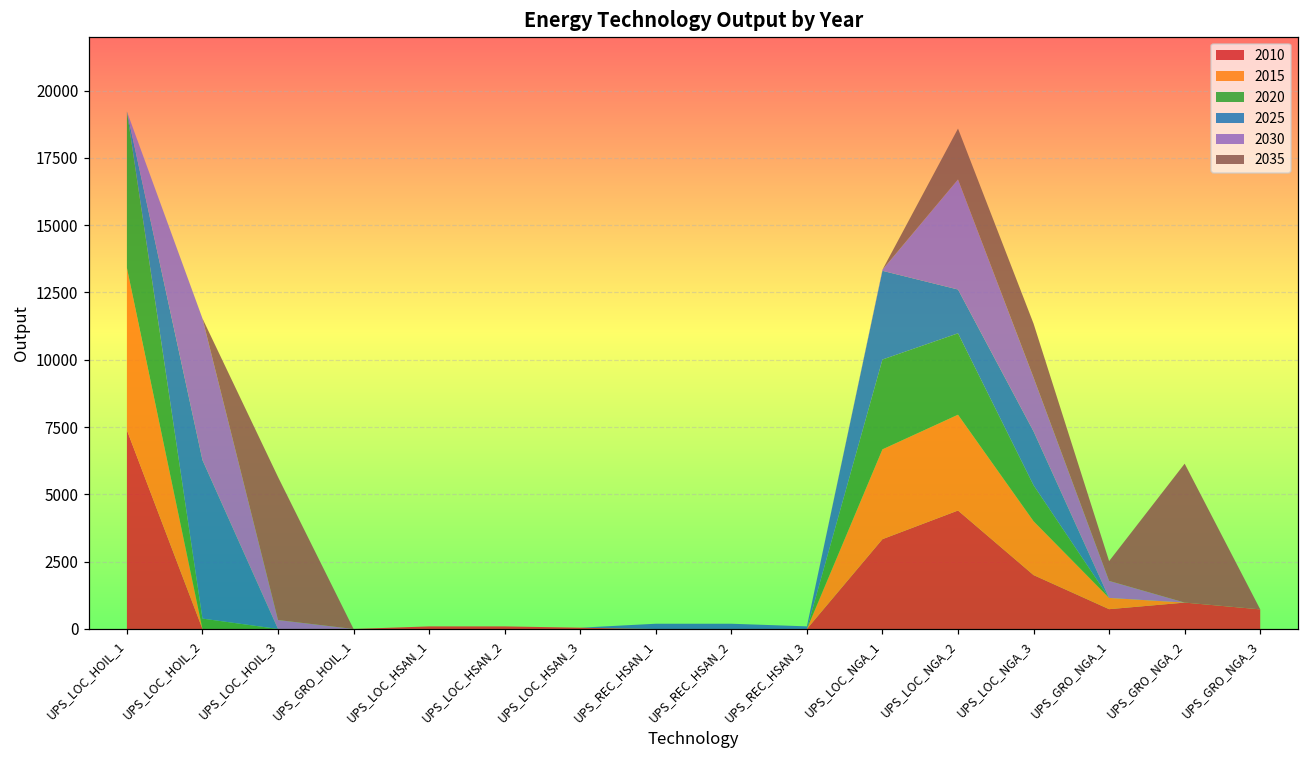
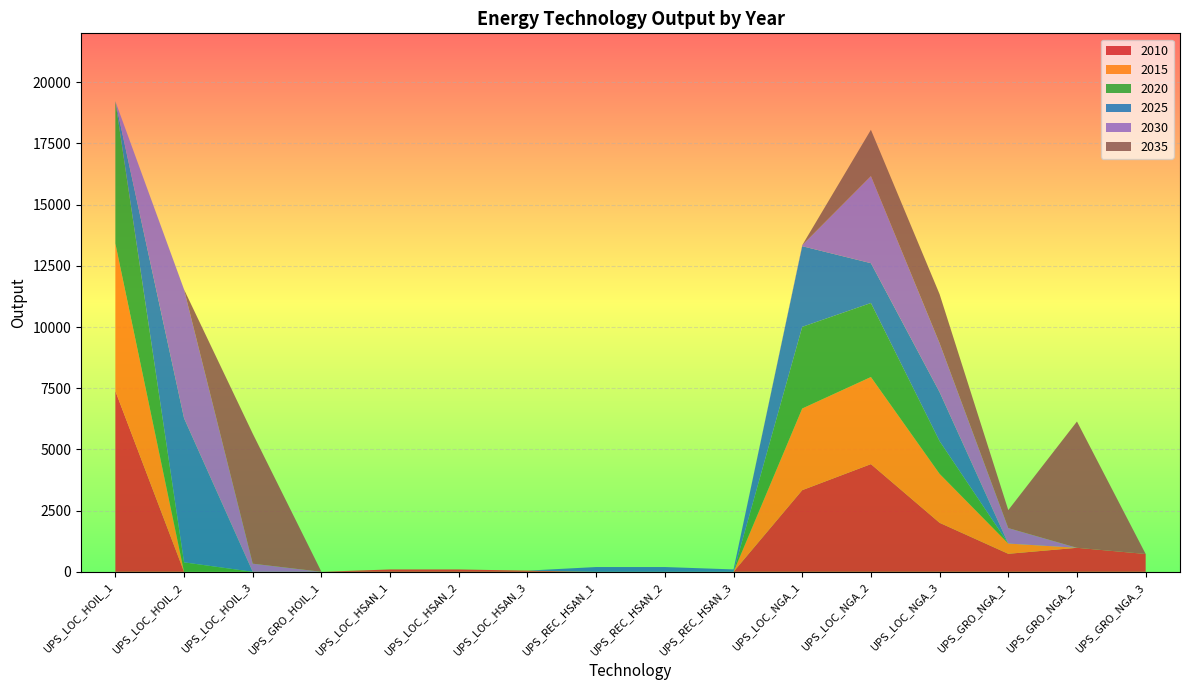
2030, UPS_LOC_NGA_2: 4100 -> 3600
